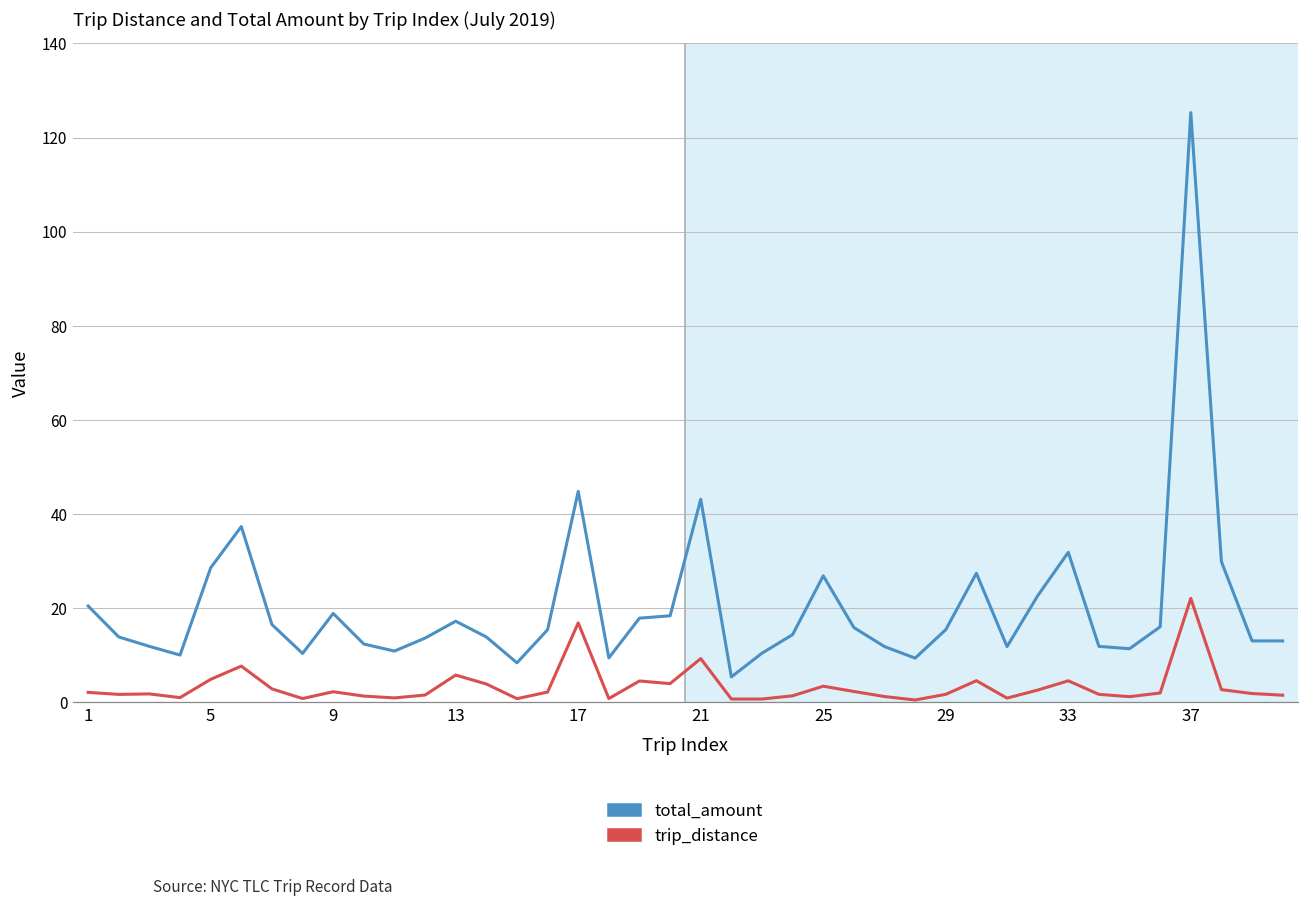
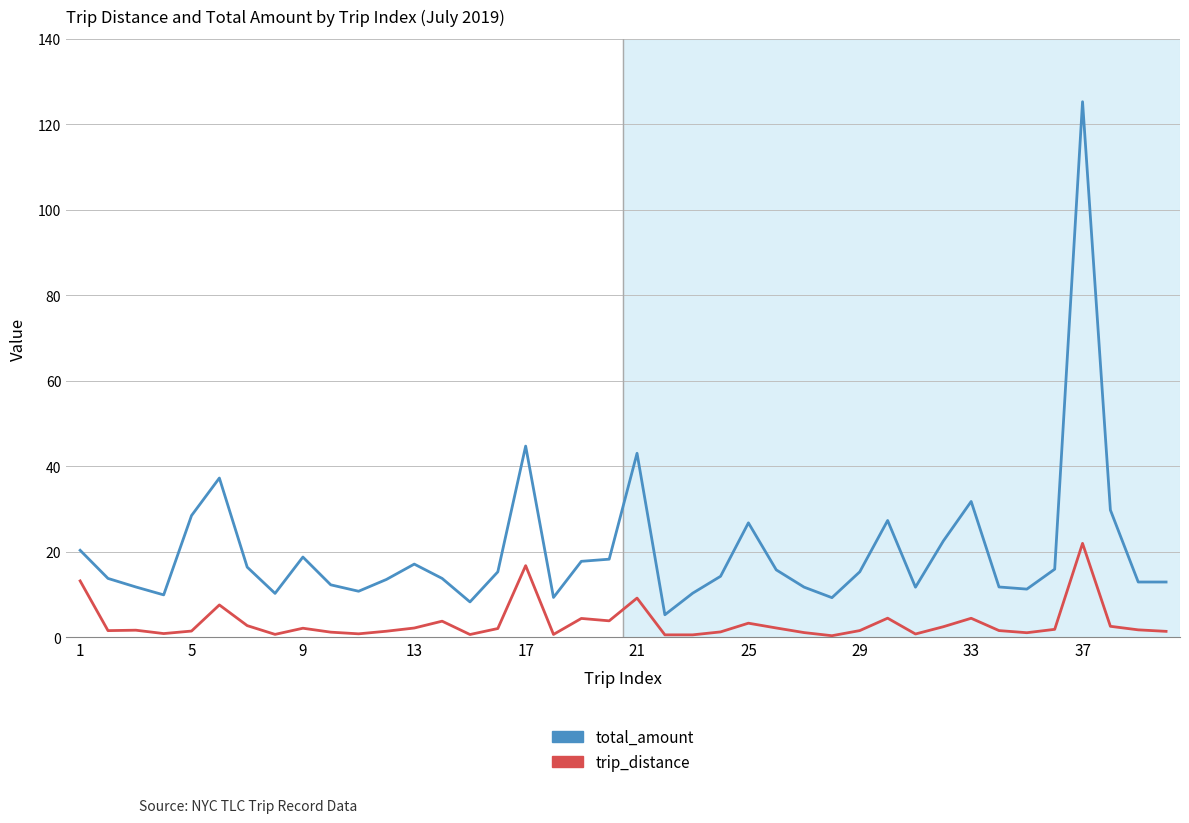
trip_distance, 1: 2 -> 13
trip_distance, 5: 5 -> 1
trip_distance, 13: 6 -> 2
